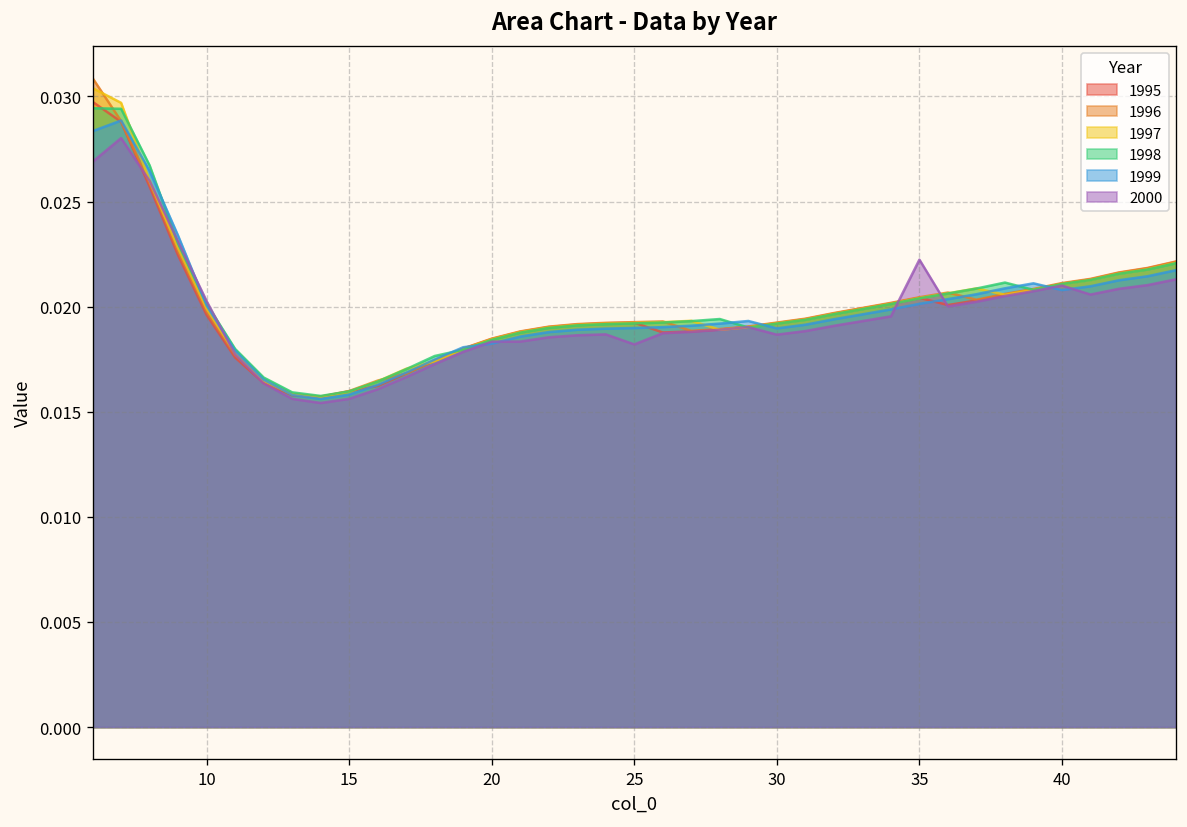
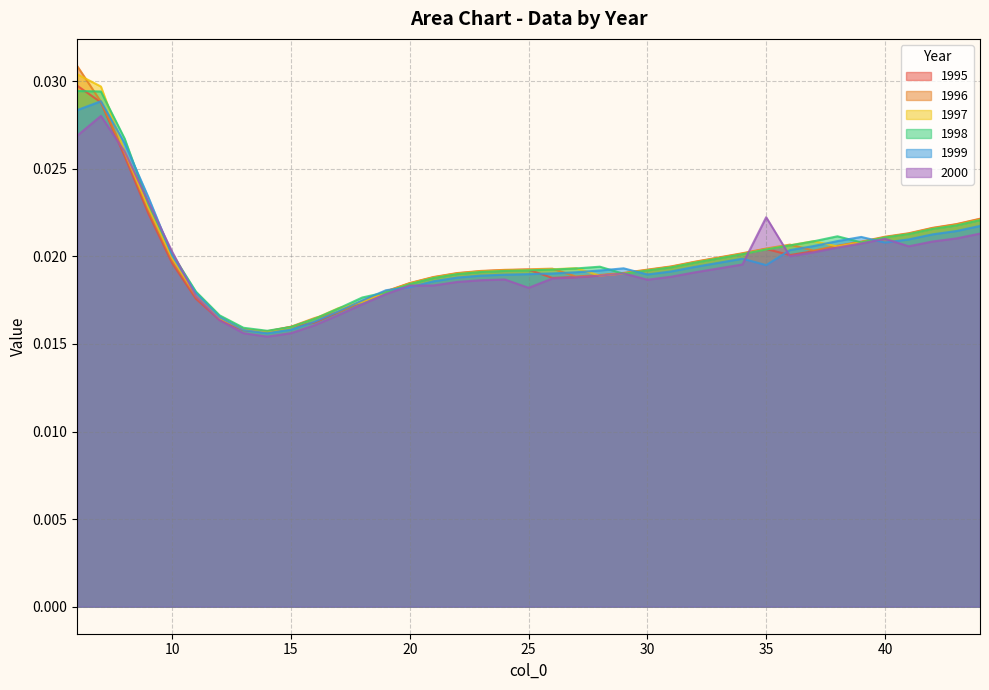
1999, 35: 0.0201 -> 0.0195
